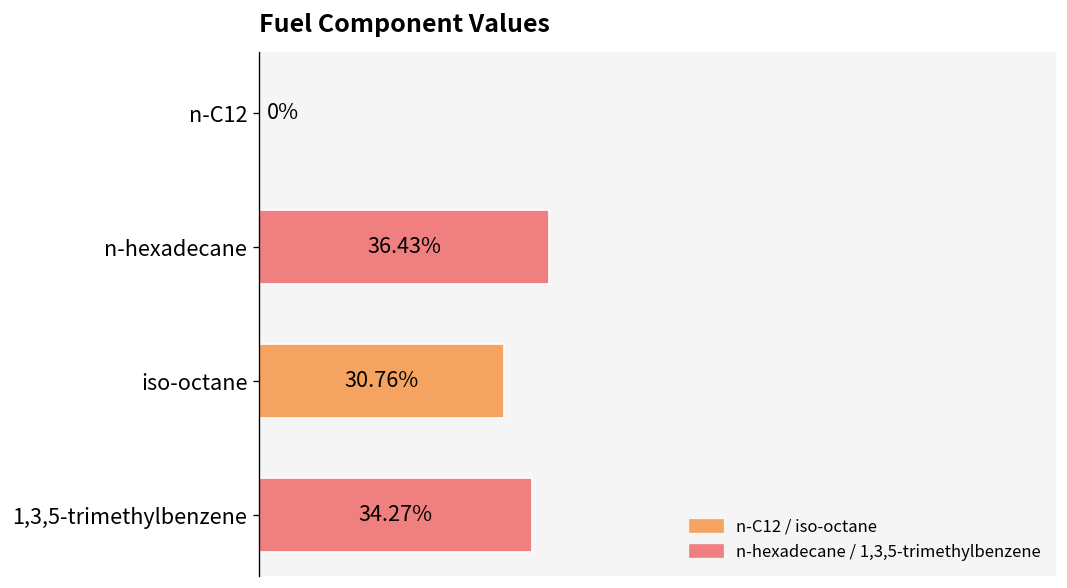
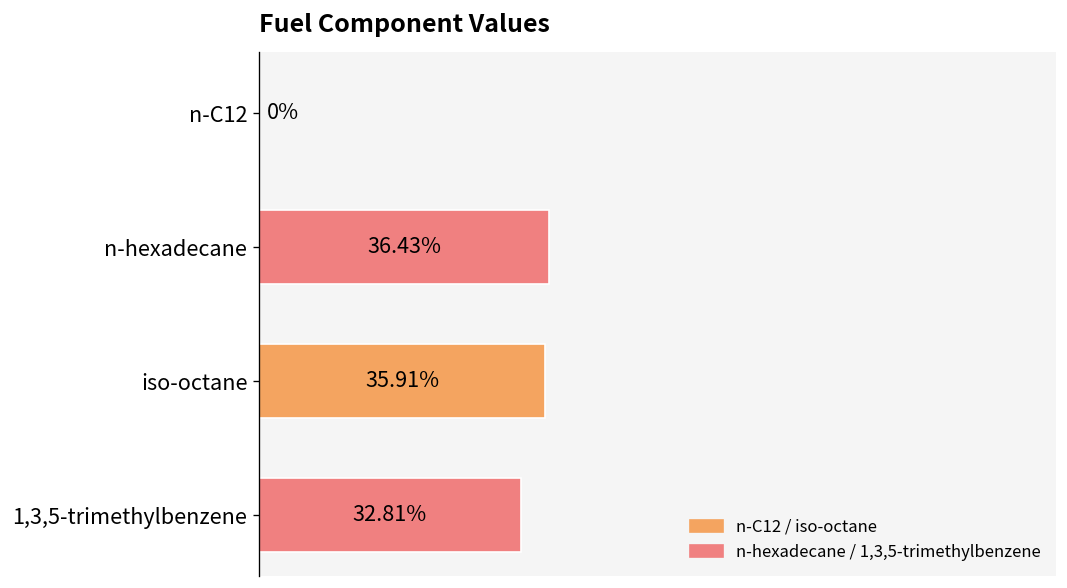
iso-octane: 30.76% -> 35.91%
1,3,5-trimethylbenzene: 34.27% -> 32.81%
